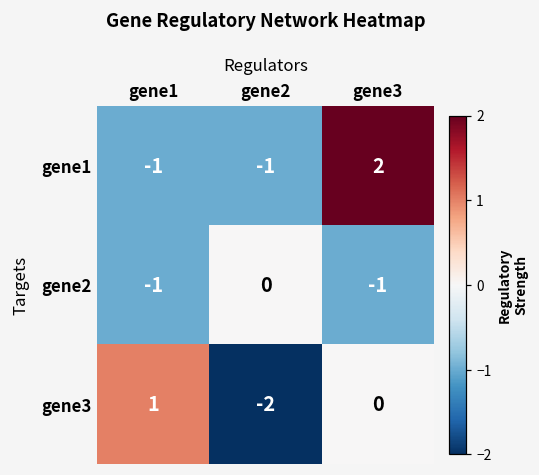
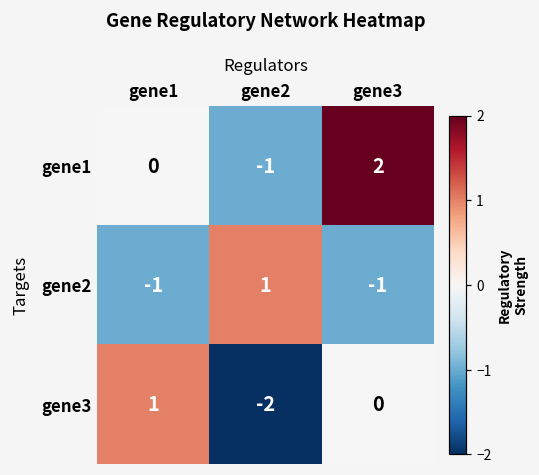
gene1, gene1: -1 -> 0
gene2, gene2: 0 -> 1
